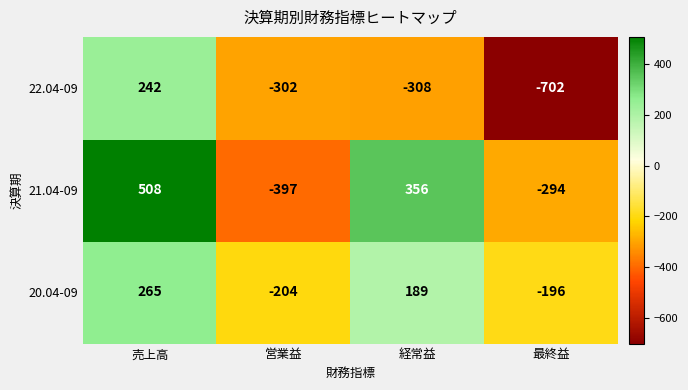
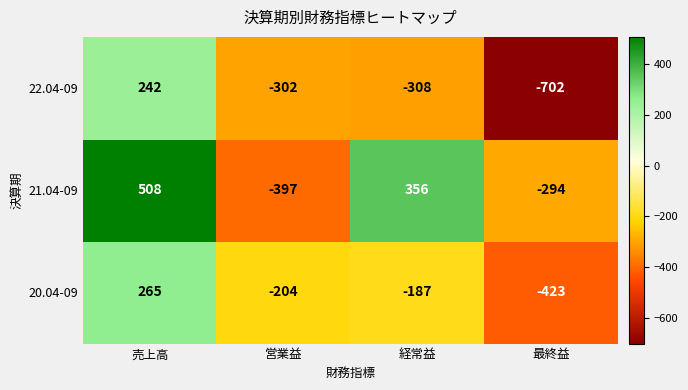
20.04-09, 経常益: 189 -> -187
20.04-09, 最終益: -196 -> -423
